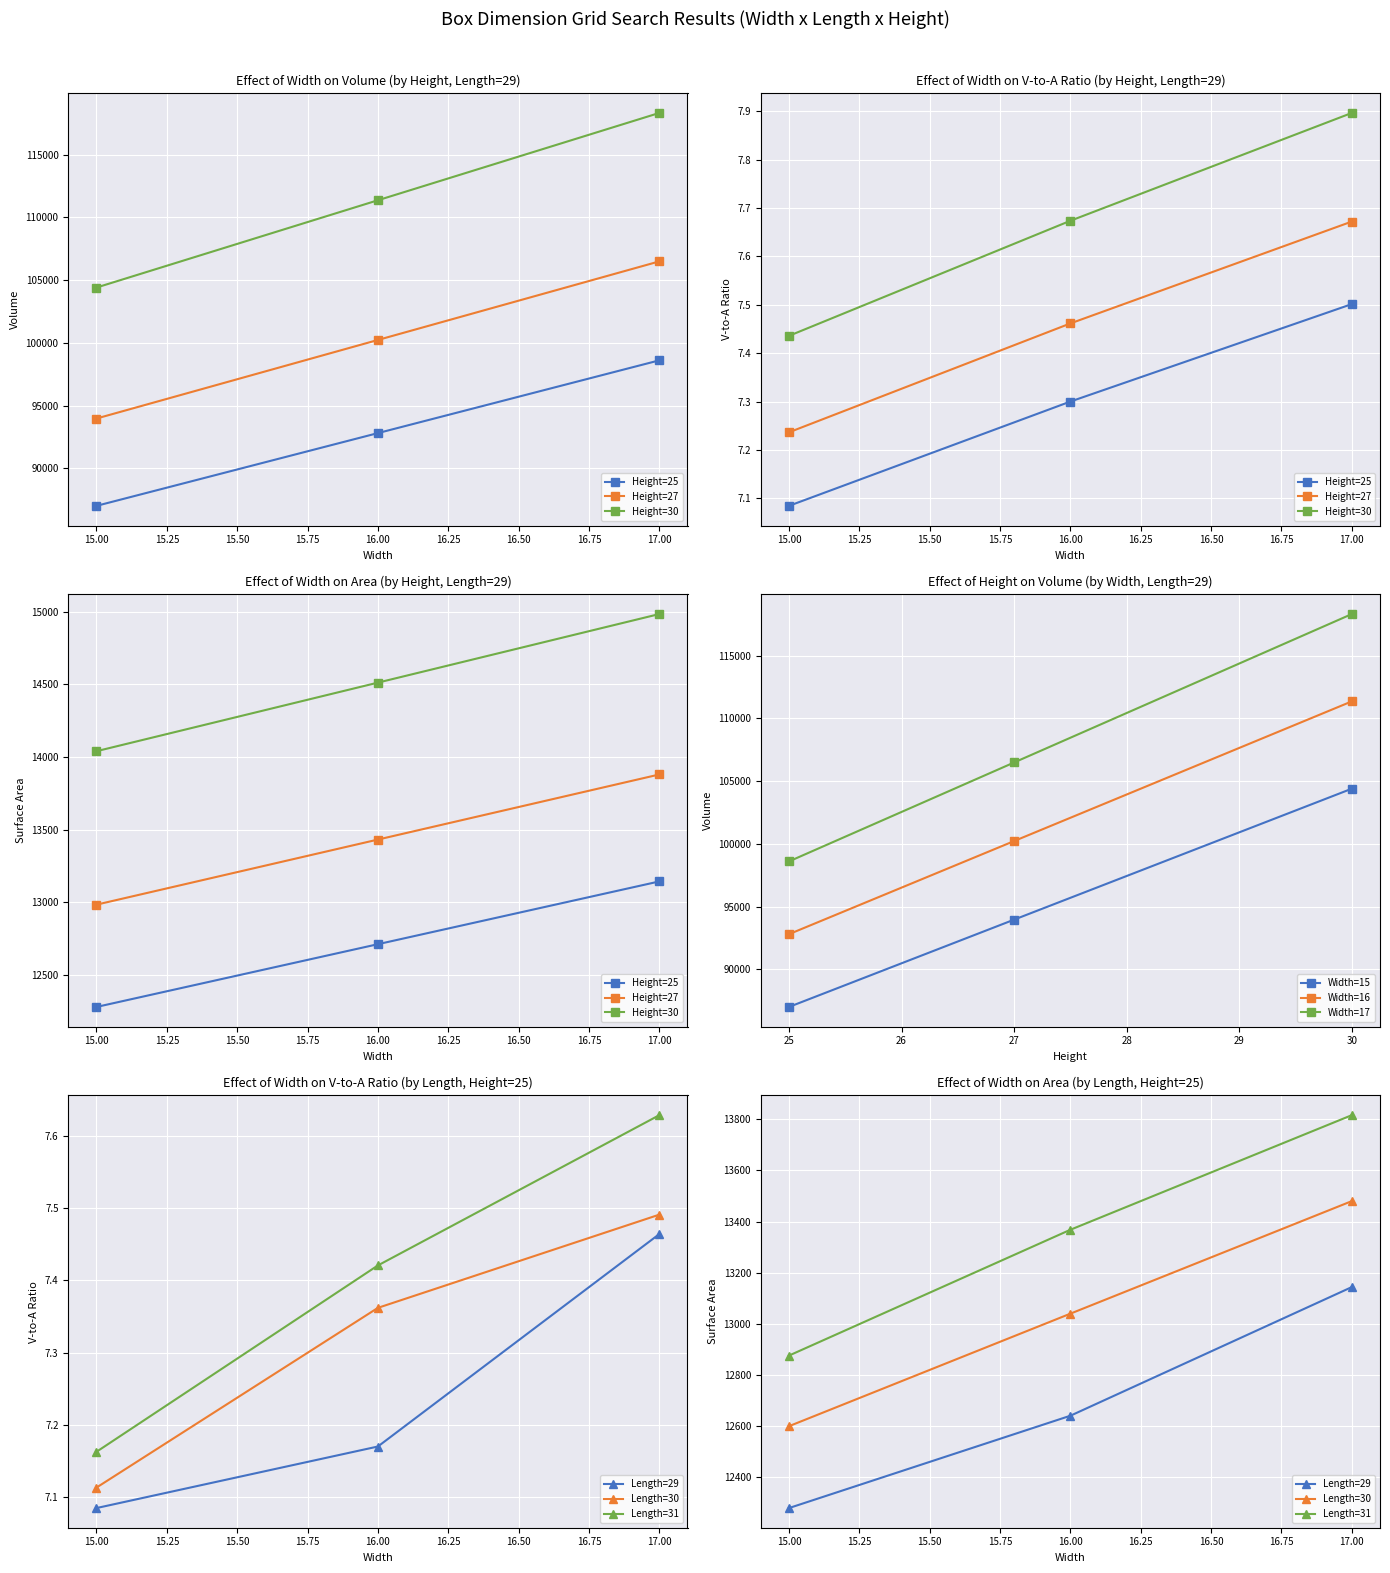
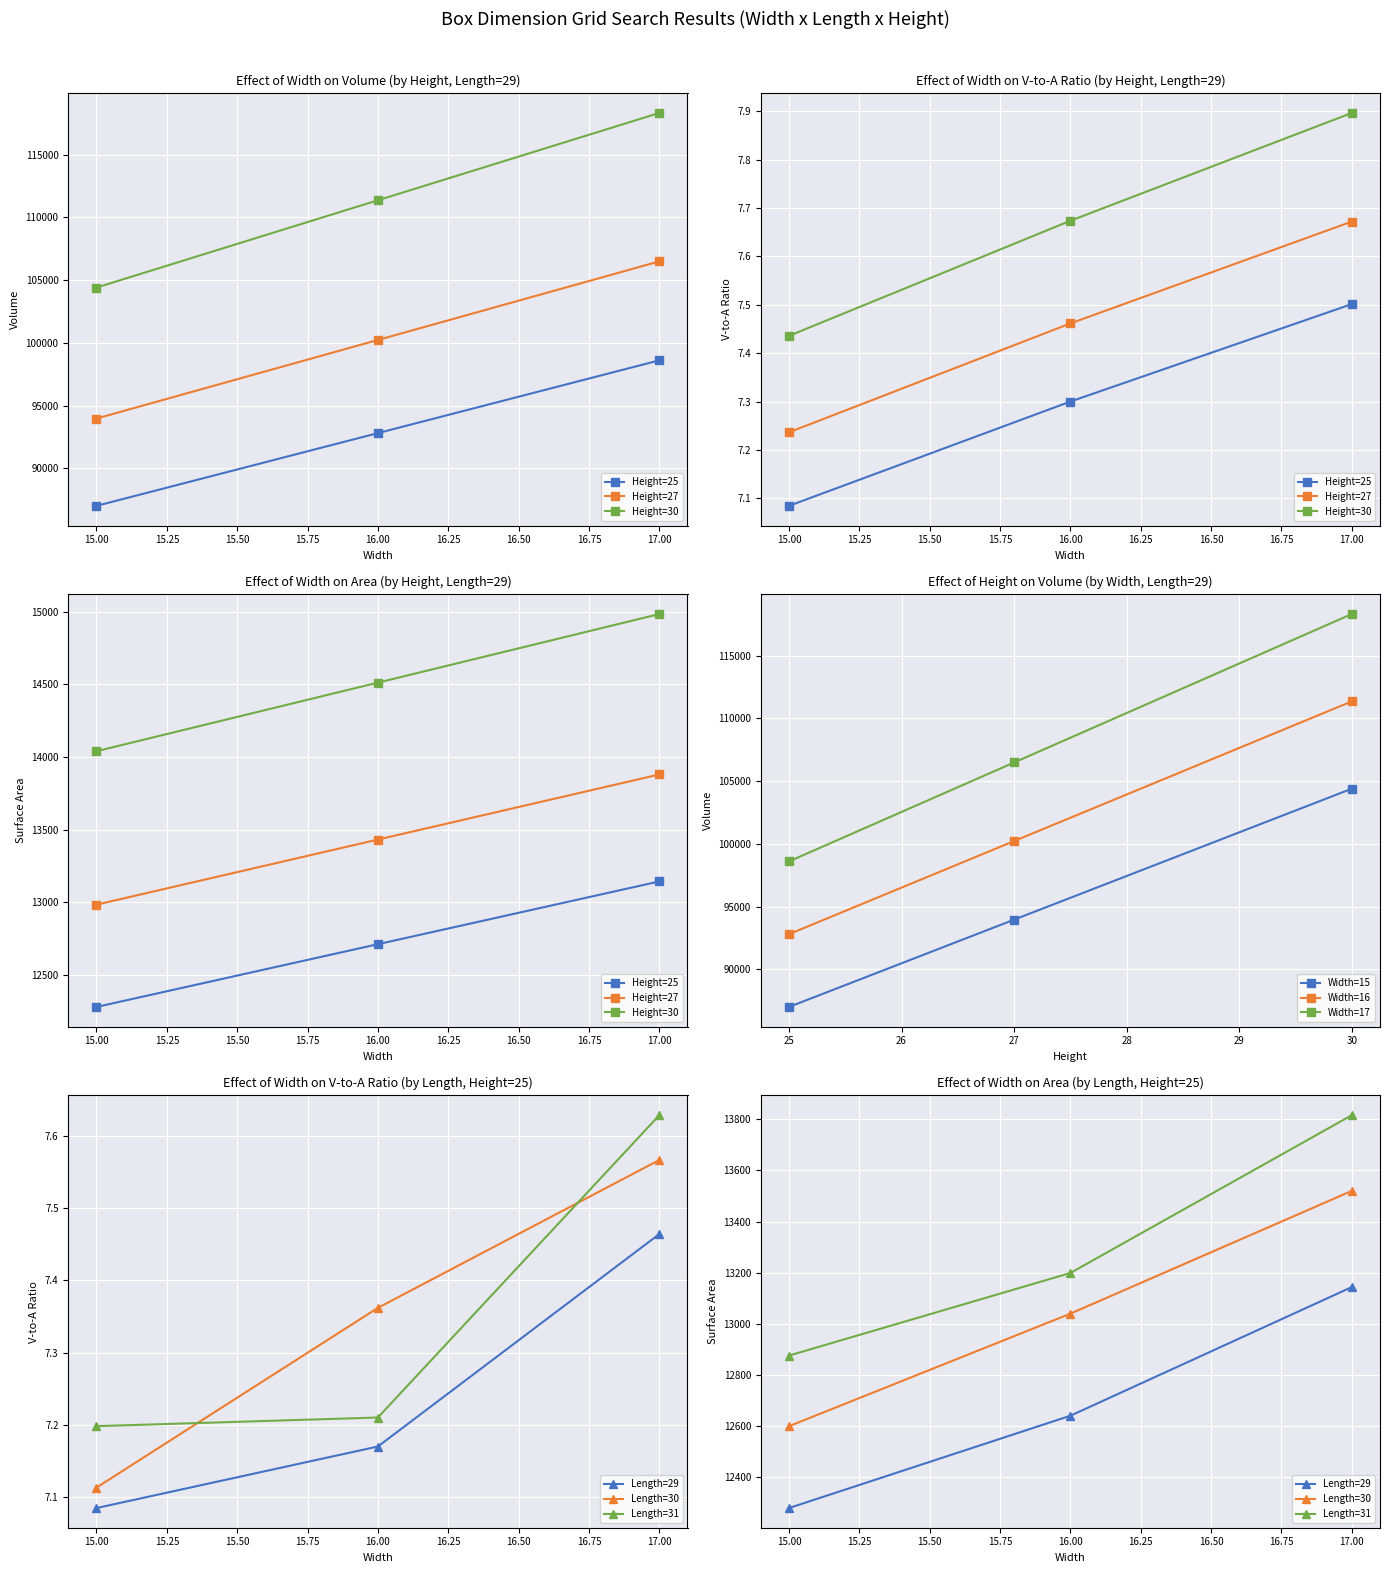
Effect of Width on V-to-A Ratio (by Length, Height=25), Length=31, 15.00: 7.16 -> 7.20
Effect of Width on V-to-A Ratio (by Length, Height=25), Length=31, 16.00: 7.42 -> 7.21
Effect of Width on V-to-A Ratio (by Length, Height=25), Length=30, 17.00: 7.49 -> 7.57
Effect of Width on Area (by Length, Height=25), Length=31, 16.00: 13370 -> 13200
Effect of Width on Area (by Length, Height=25), Length=30, 17.00: 13480 -> 13520
